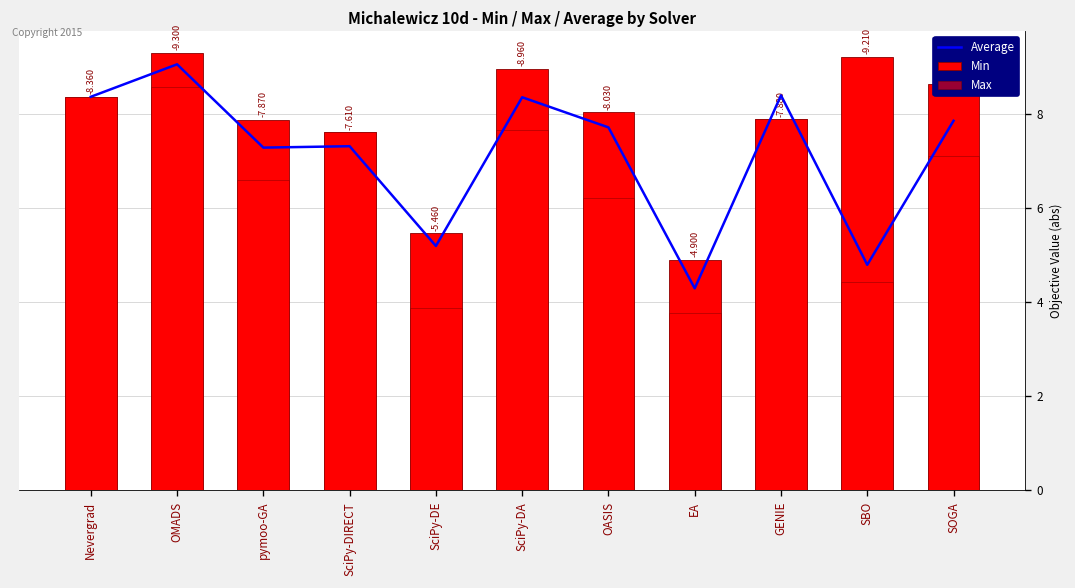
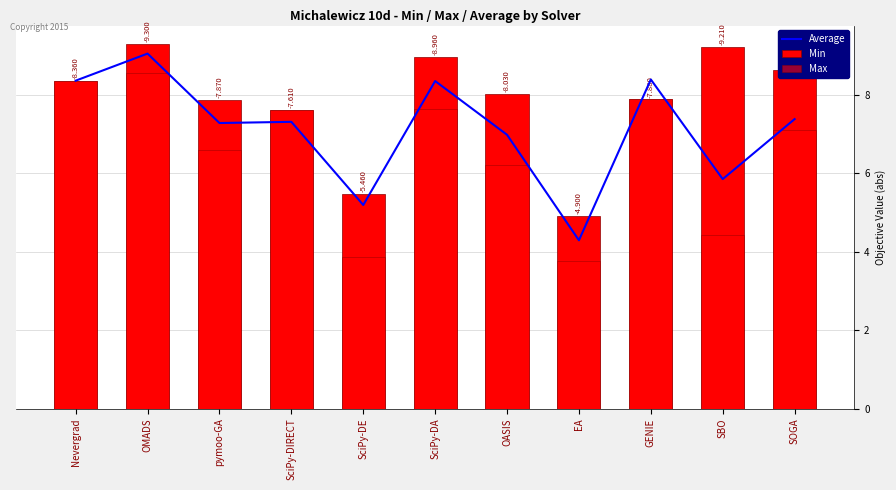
Average, OASIS: 7.7 -> 7.0
Average, SBO: 4.8 -> 5.9
Average, SOGA: 7.9 -> 7.4
